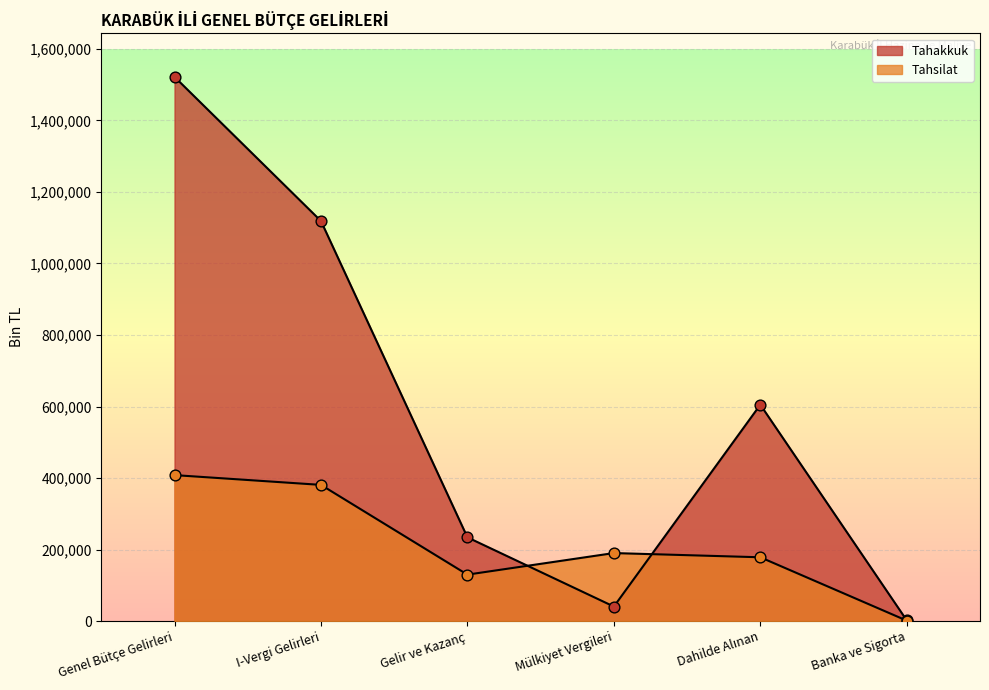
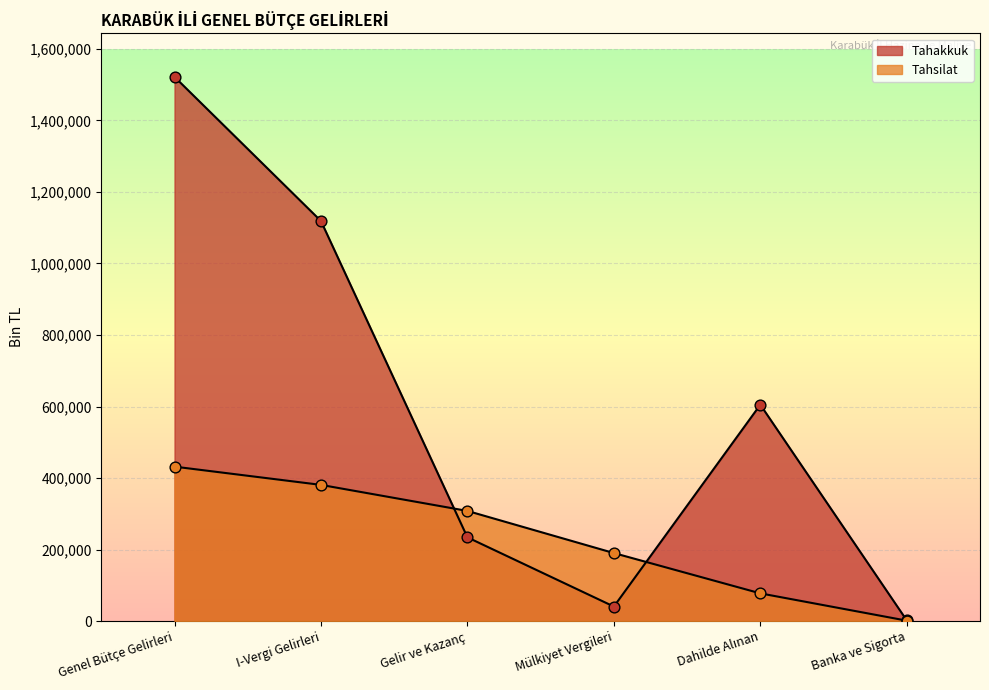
Tahsilat, Genel Bütçe Gelirleri: 410,000 -> 430,000
Tahsilat, Gelir ve Kazanç: 130,000 -> 310,000
Tahsilat, Dahilde Alınan: 180,000 -> 80,000
